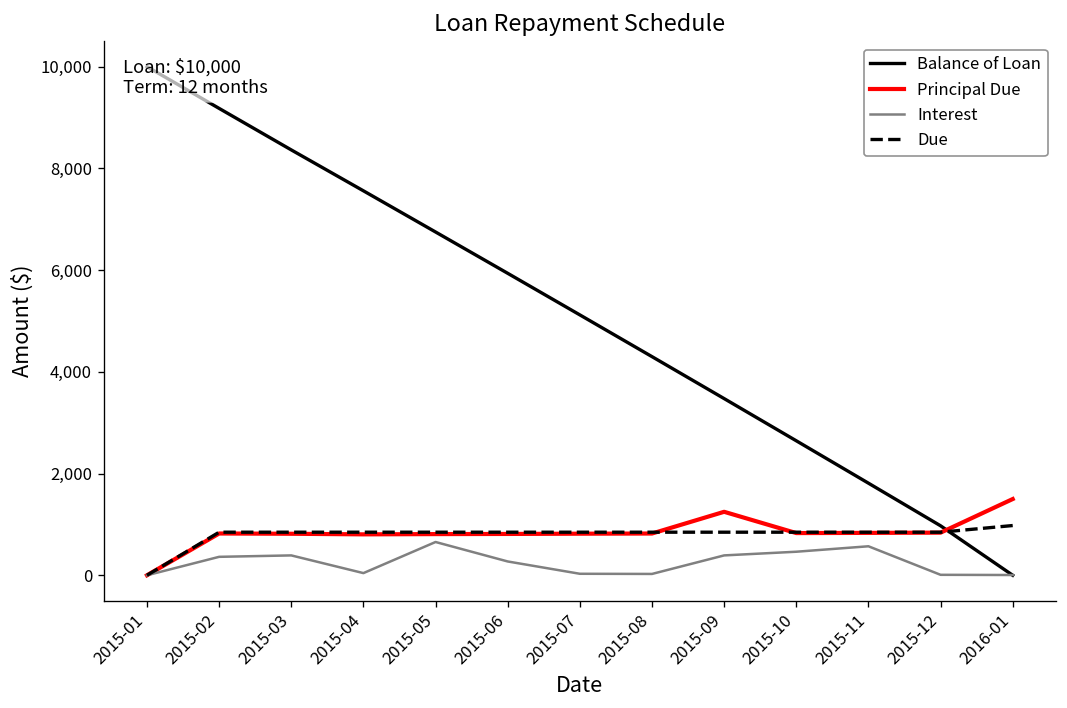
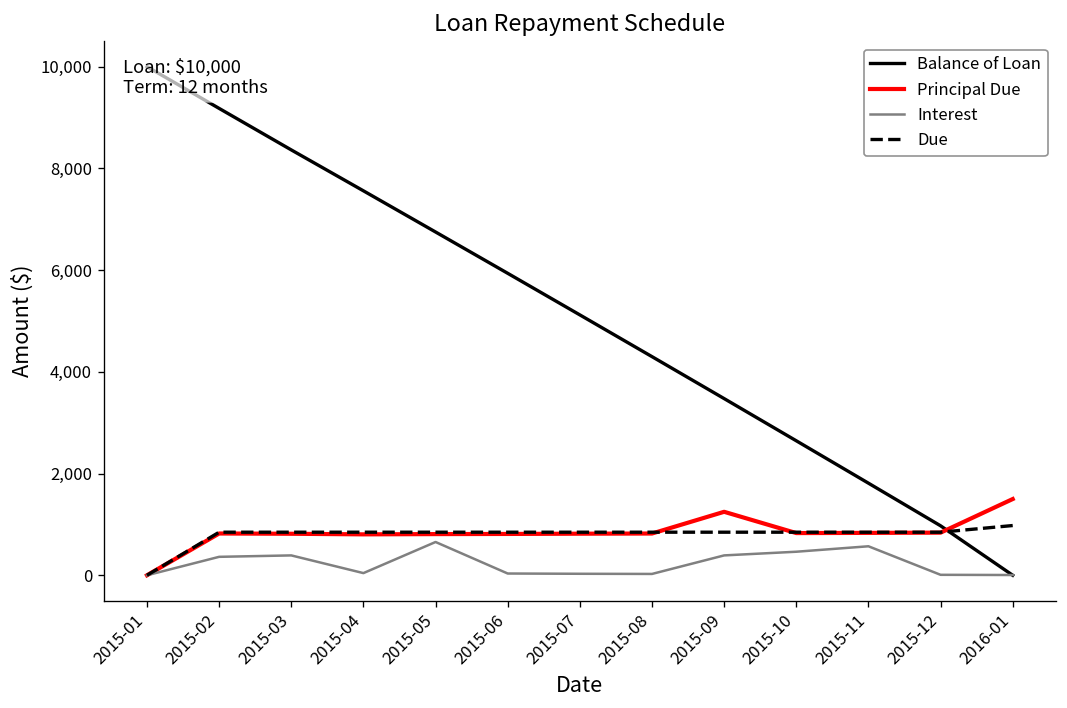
Interest, 2015-06: 300 -> 0
